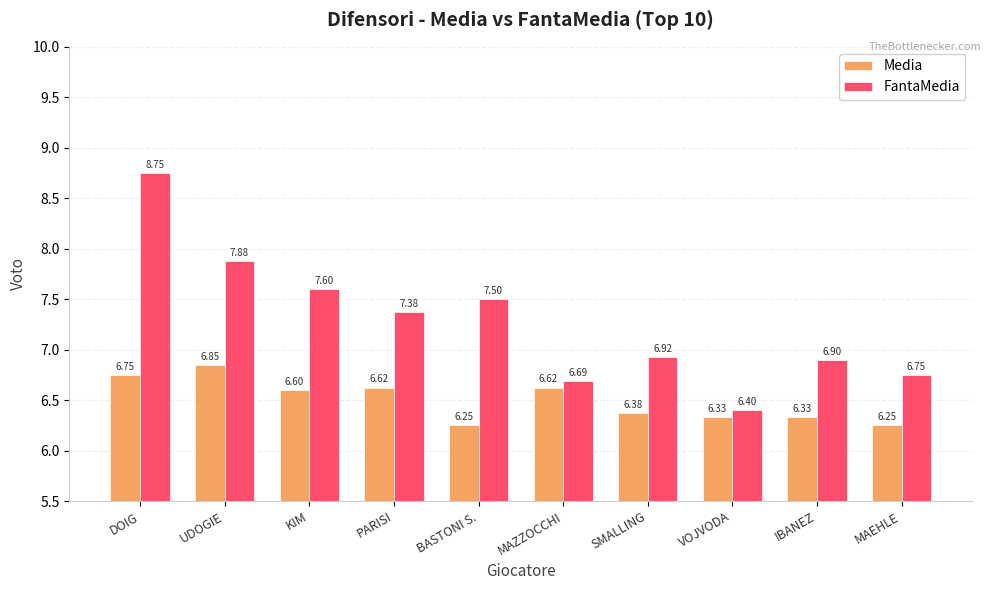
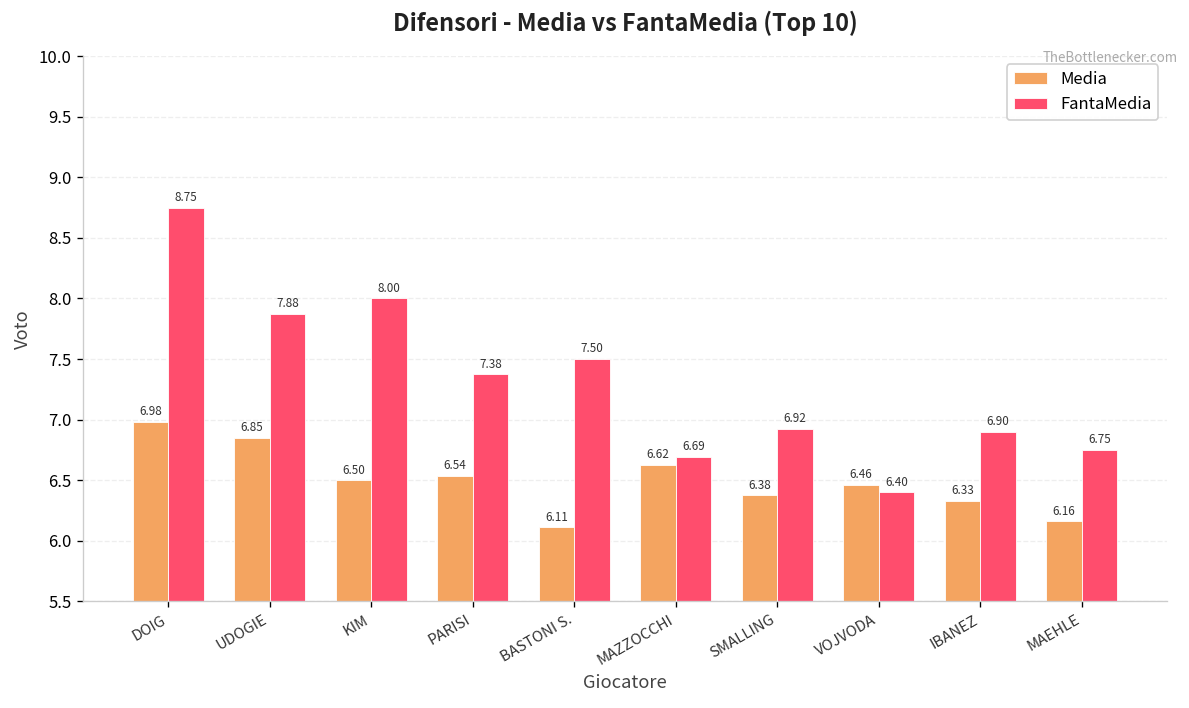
Media, DOIG: 6.75 -> 6.98
Media, KIM: 6.60 -> 6.50
FantaMedia, KIM: 7.60 -> 8.00
Media, PARISI: 6.62 -> 6.54
Media, BASTONI S.: 6.25 -> 6.11
Media, VOJVODA: 6.33 -> 6.46
Media, MAEHLE: 6.25 -> 6.16
